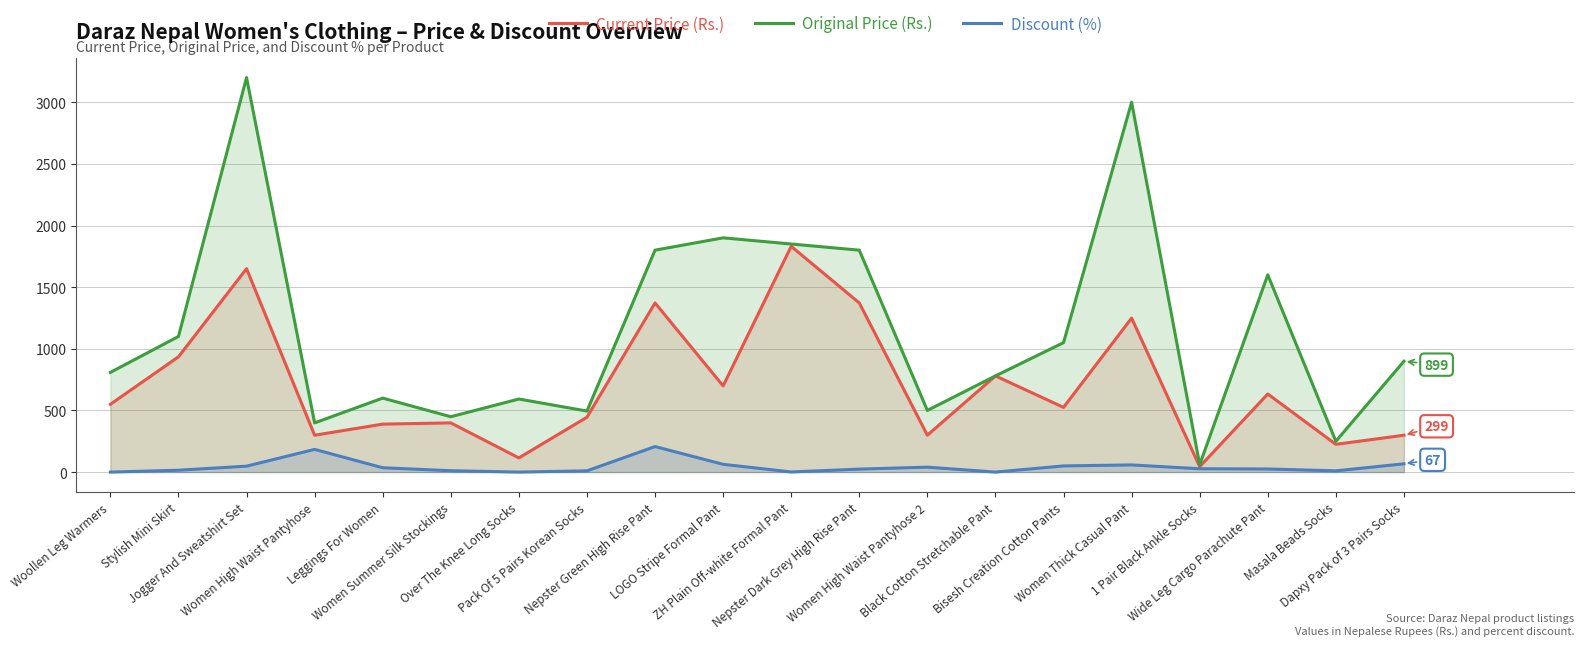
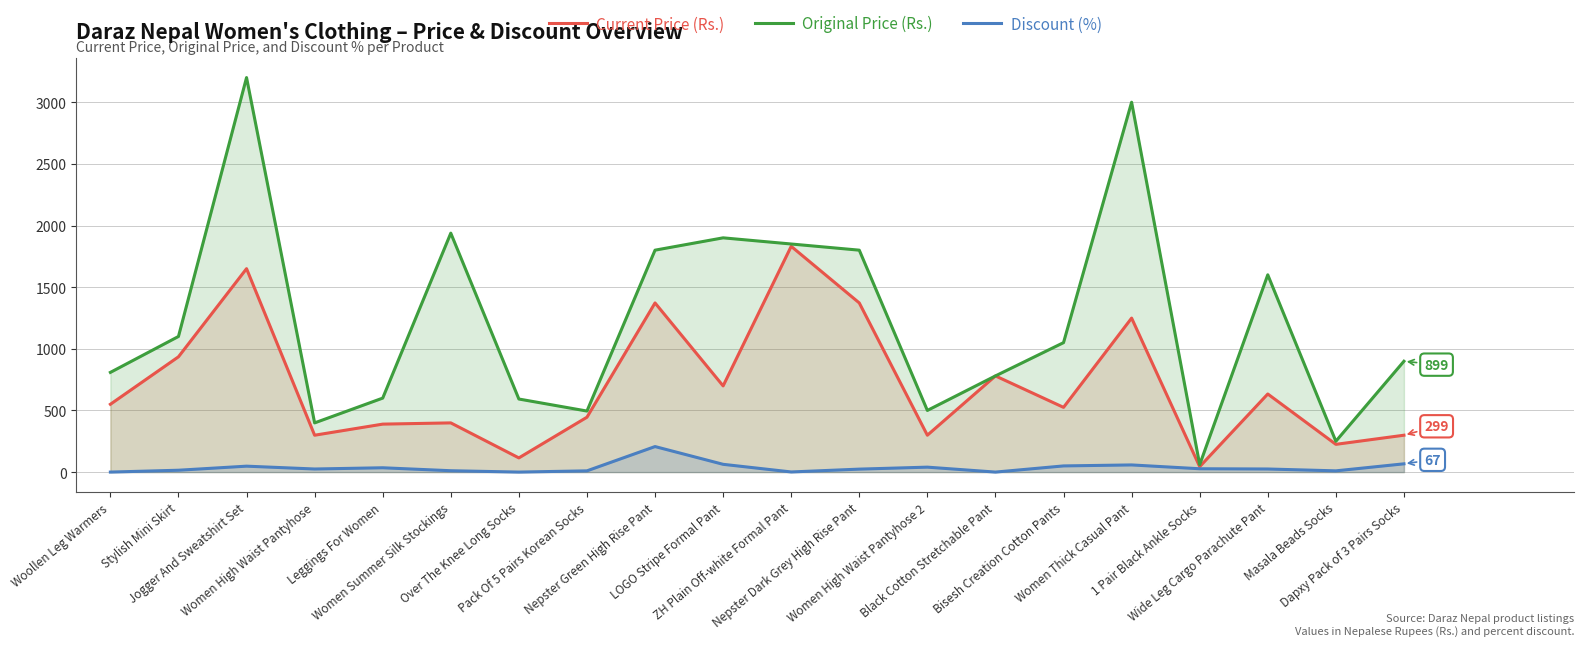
Discount (%), Women High Waist Pantyhose: 180 -> 30
Original Price (Rs.), Women Summer Silk Stockings: 450 -> 1940
